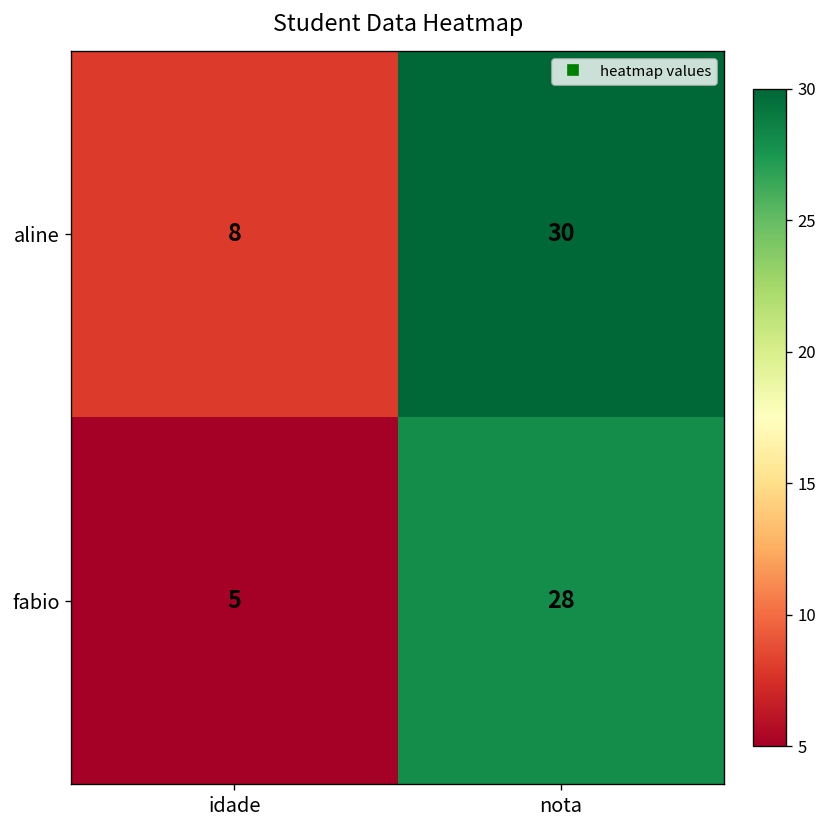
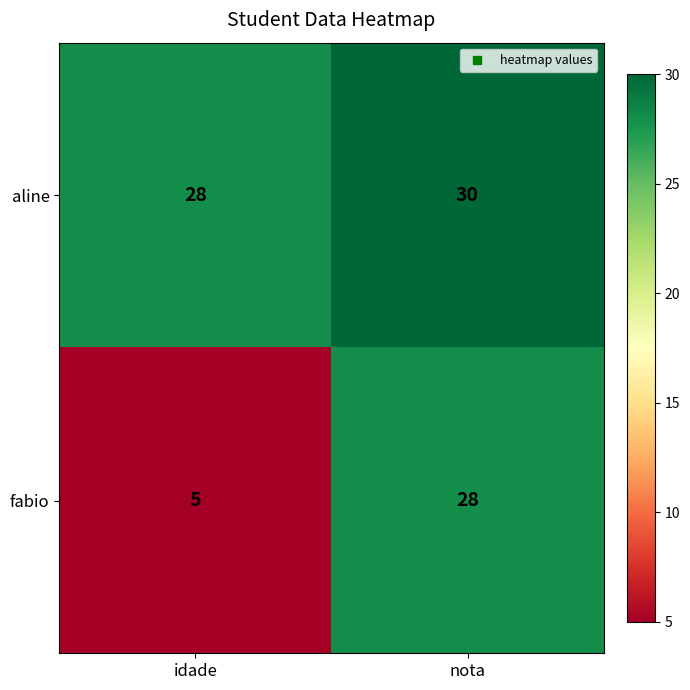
aline, idade: 8 -> 28
